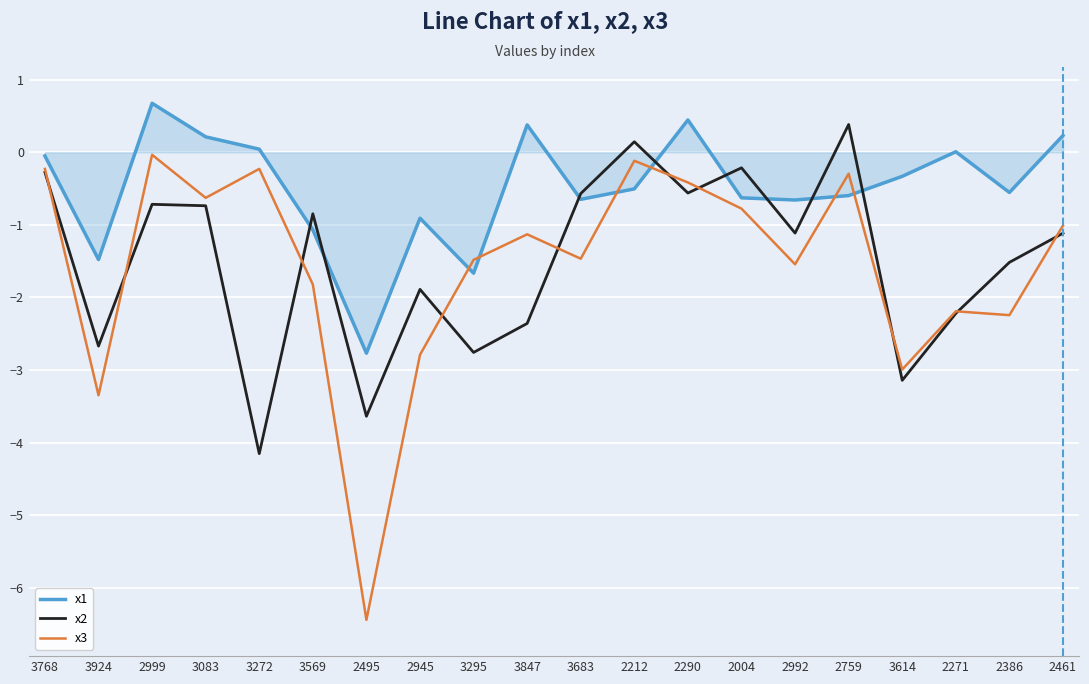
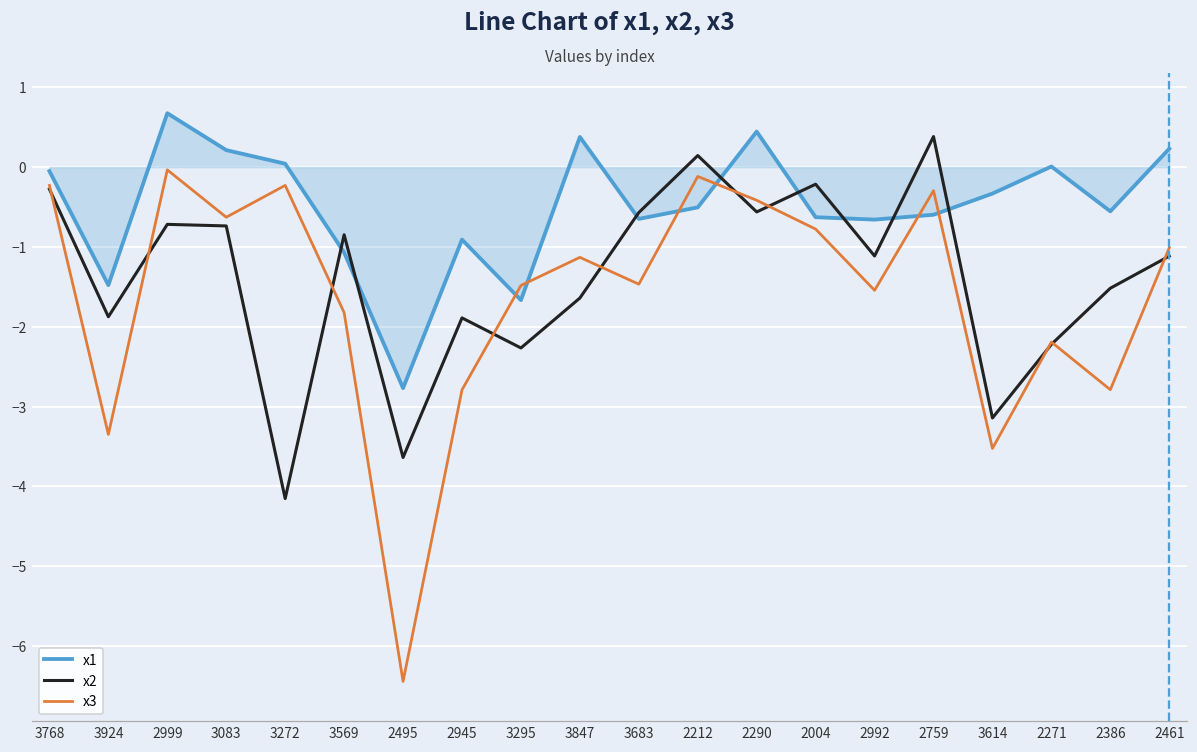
x2, 3924: -2.7 -> -1.9
x2, 3295: -2.8 -> -2.3
x2, 3847: -2.4 -> -1.6
x3, 3614: -3.0 -> -3.5
x3, 2386: -2.2 -> -2.8
